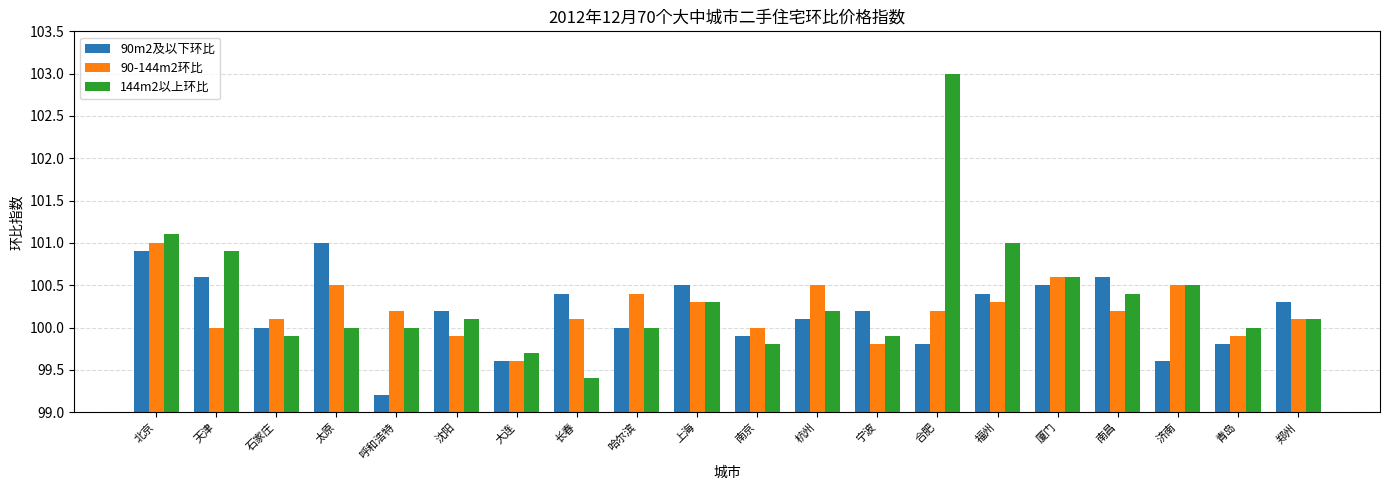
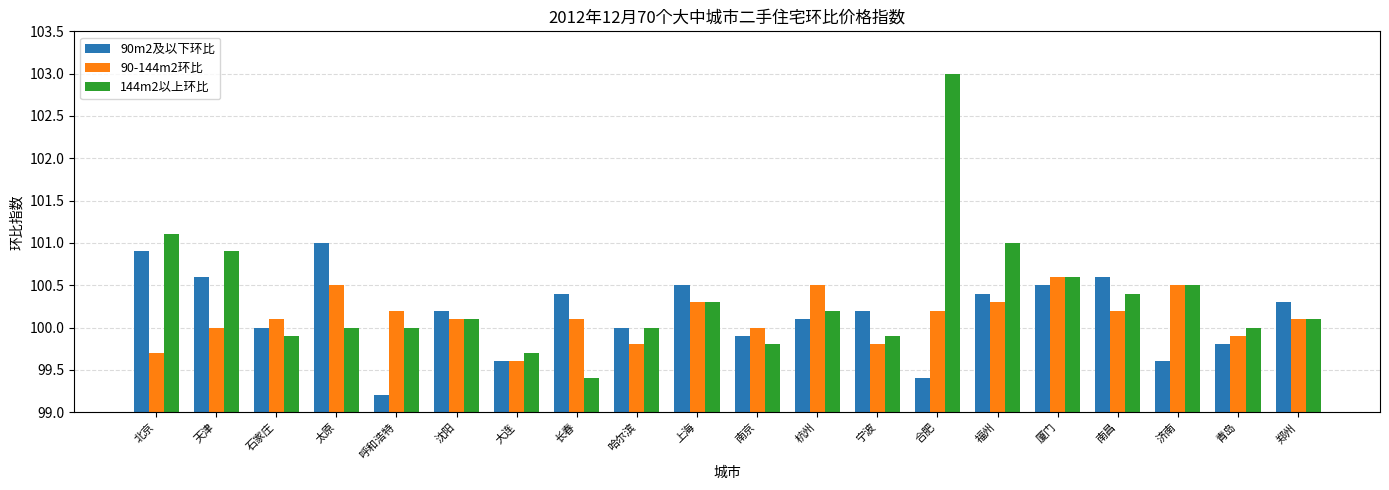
90-144m2环比, 北京: 101.0 -> 99.7
90-144m2环比, 沈阳: 99.9 -> 100.1
90-144m2环比, 哈尔滨: 100.4 -> 99.8
90m2及以下环比, 合肥: 99.8 -> 99.4
